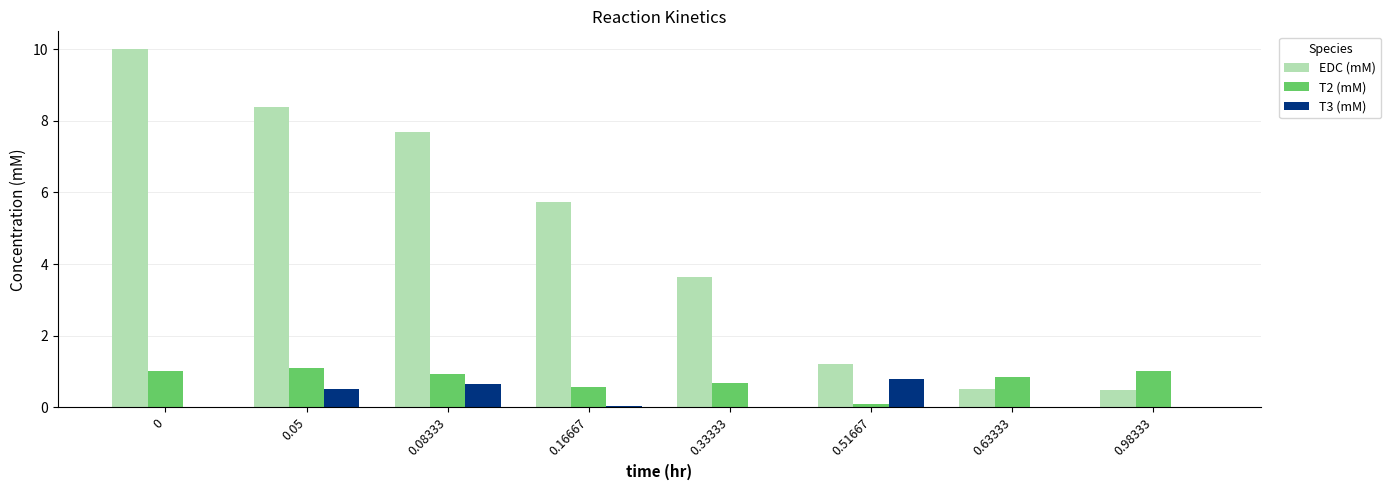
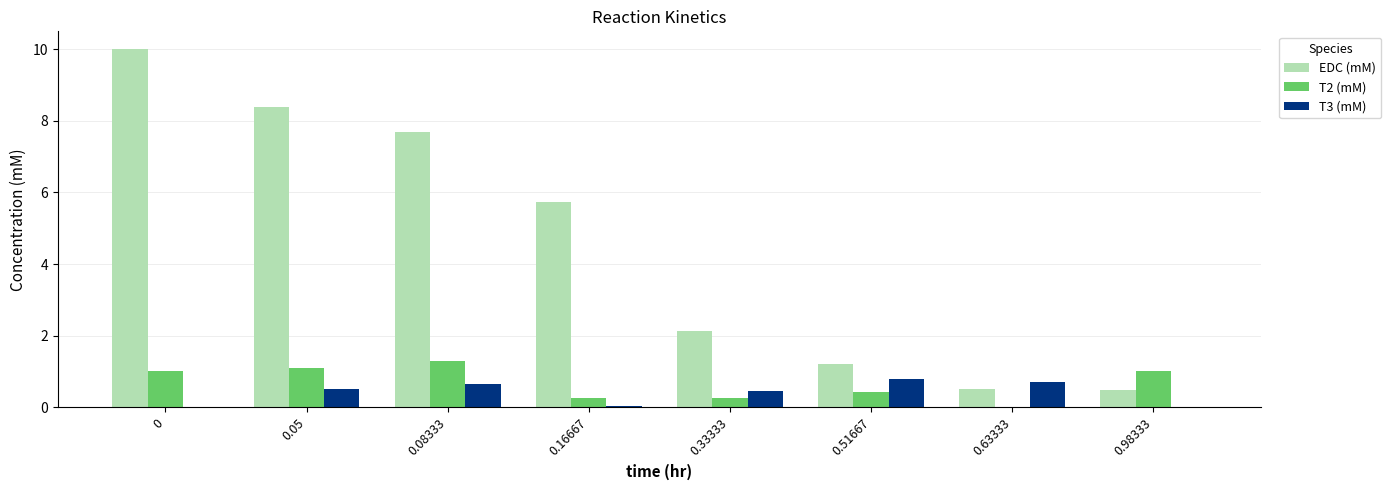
T2 (mM), 0.08333: 0.9 -> 1.3
T2 (mM), 0.16667: 0.6 -> 0.3
EDC (mM), 0.33333: 3.6 -> 2.1
T2 (mM), 0.33333: 0.7 -> 0.3
T3 (mM), 0.33333: 0.0 -> 0.5
T2 (mM), 0.51667: 0.1 -> 0.4
T2 (mM), 0.63333: 0.8 -> 0.0
T3 (mM), 0.63333: 0.0 -> 0.7
